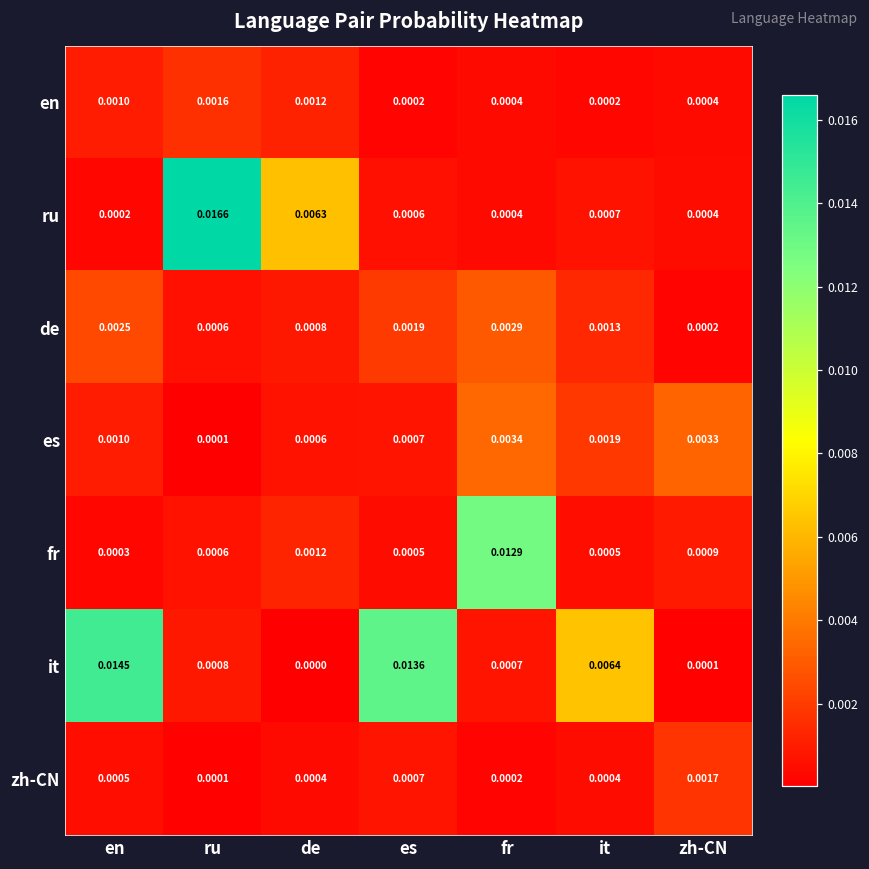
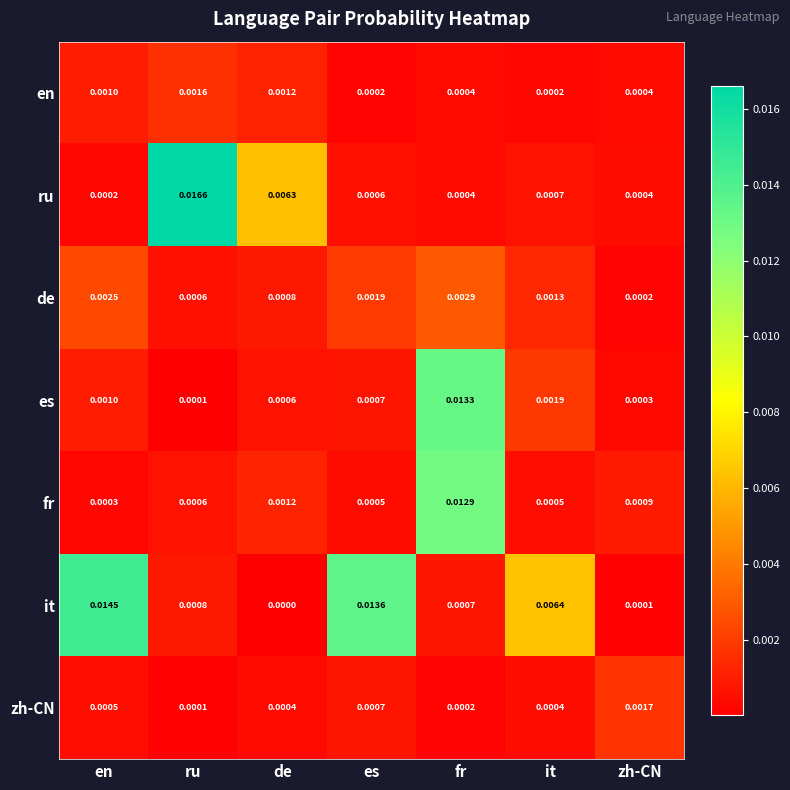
es, fr: 0.0034 -> 0.0133
es, zh-CN: 0.0033 -> 0.0003
